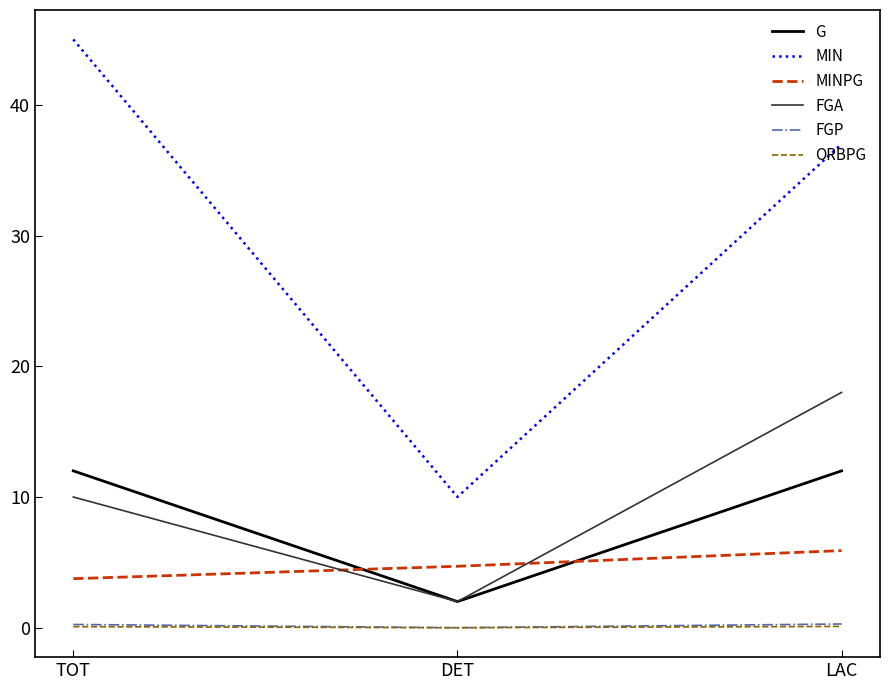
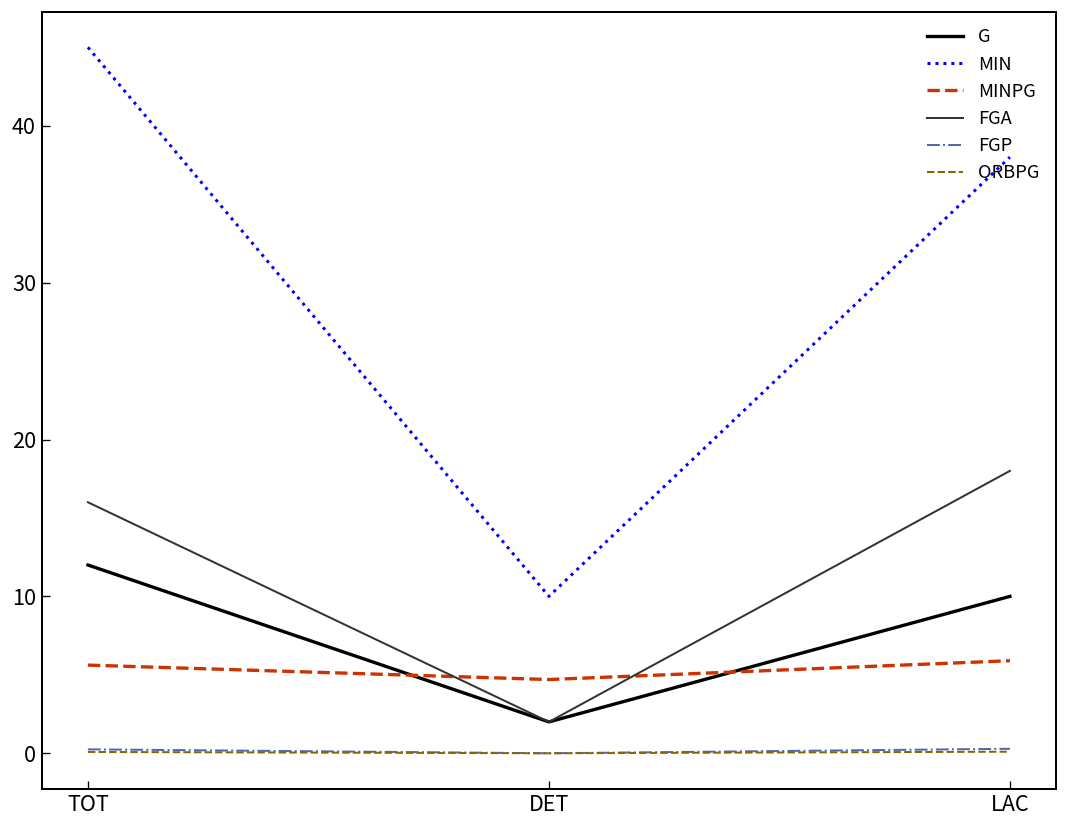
MINPG, TOT: 3.8 -> 5.6
FGA, TOT: 10 -> 16
G, LAC: 12 -> 10
MIN, LAC: 37 -> 38
